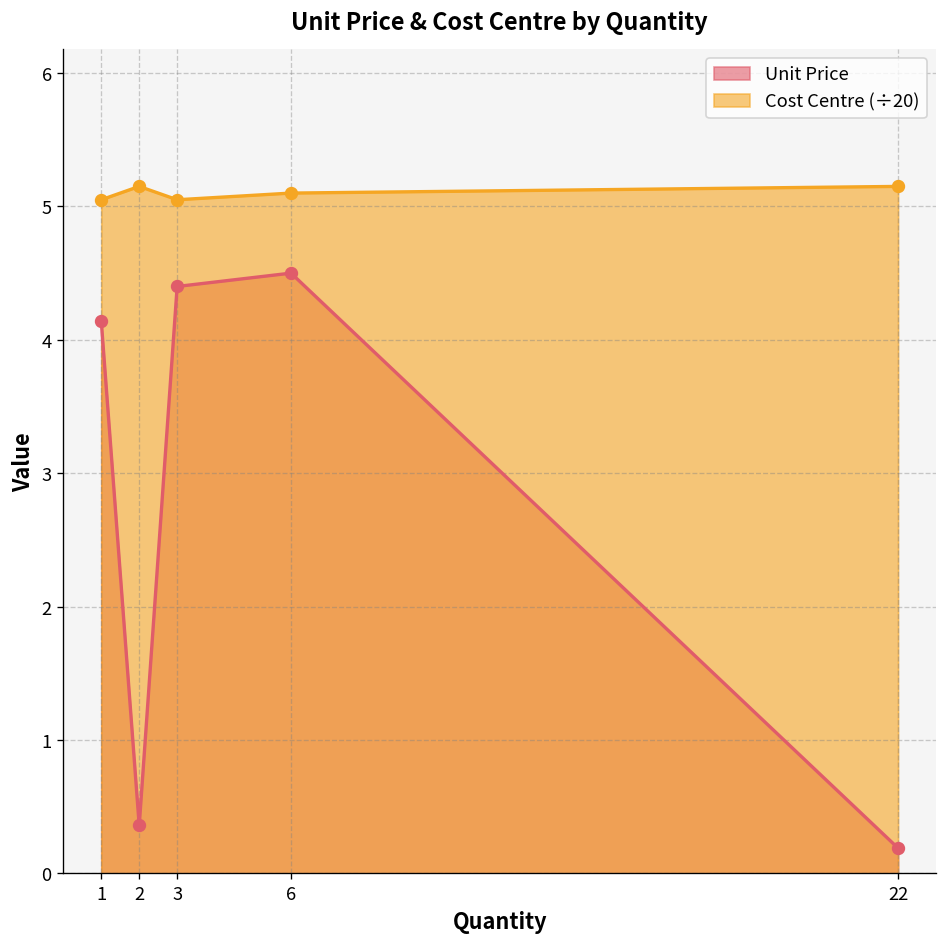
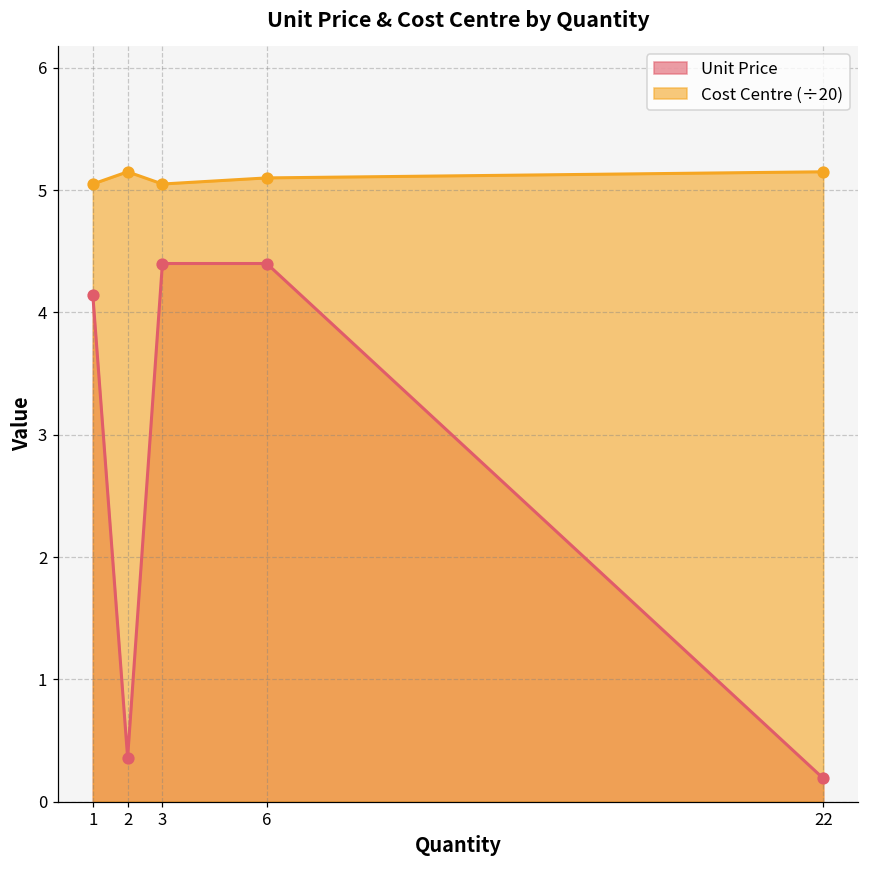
Unit Price, 6: 4.5 -> 4.4
